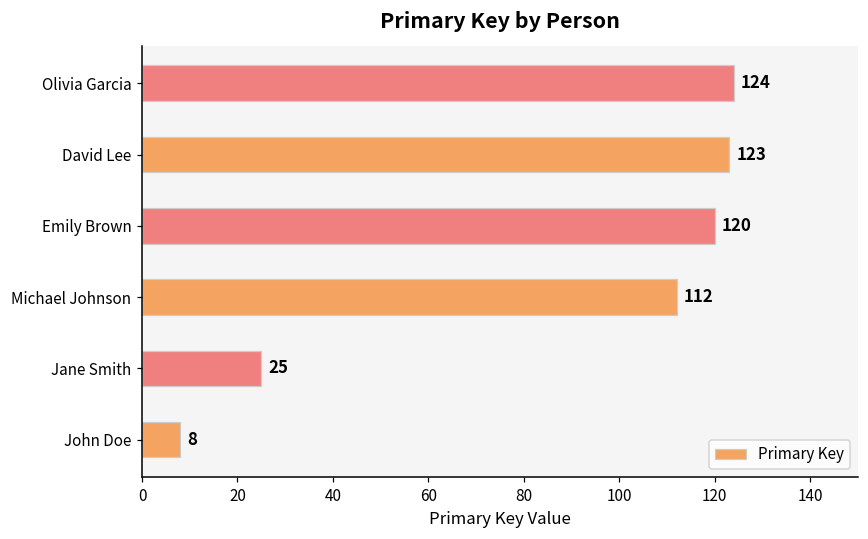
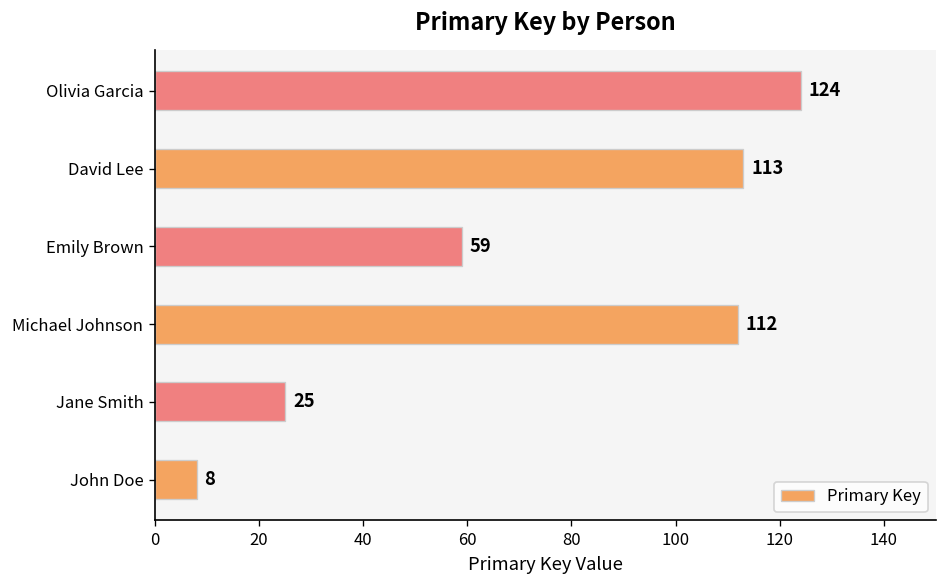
David Lee: 123 -> 113
Emily Brown: 120 -> 59
